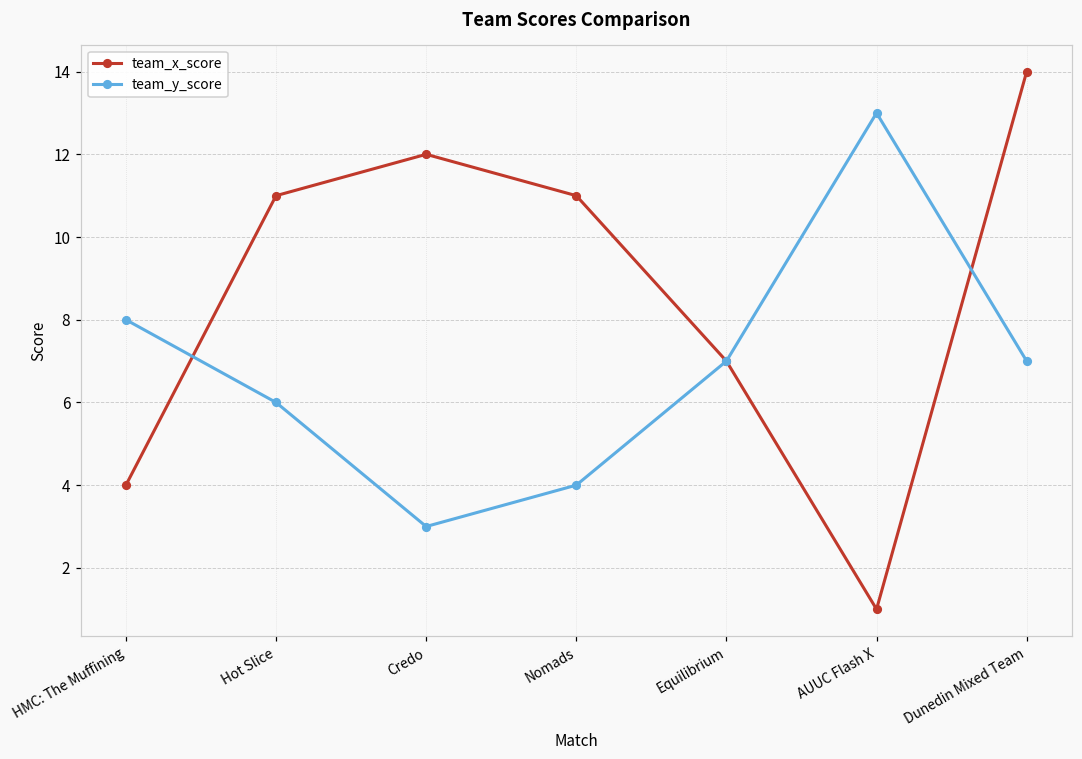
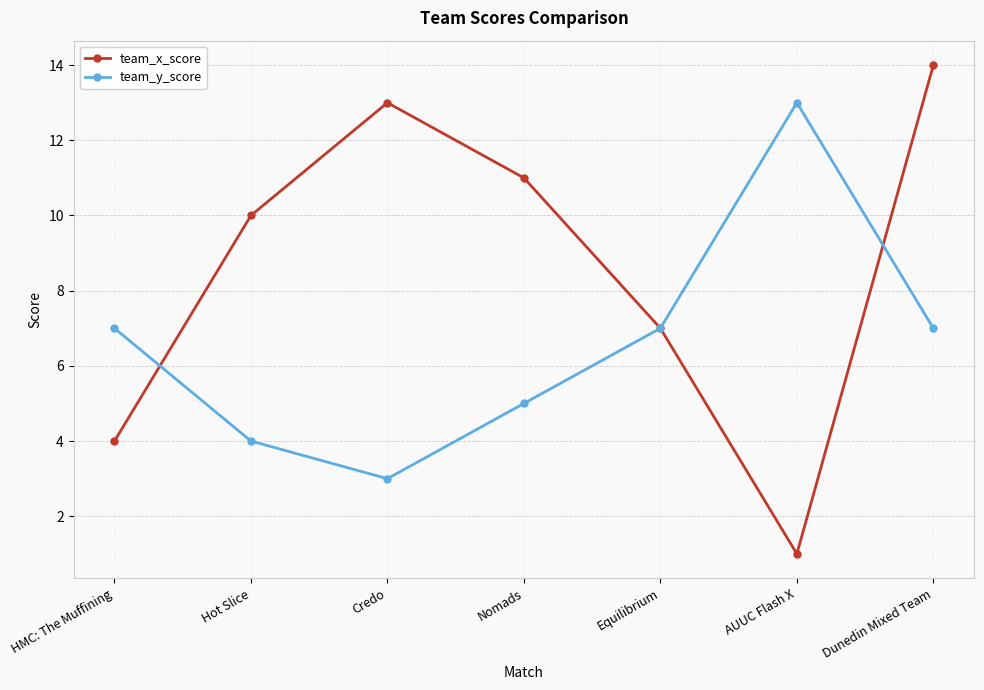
team_y_score, HMC: The Muffining: 8 -> 7
team_x_score, Hot Slice: 11 -> 10
team_y_score, Hot Slice: 6 -> 4
team_x_score, Credo: 12 -> 13
team_y_score, Nomads: 4 -> 5
